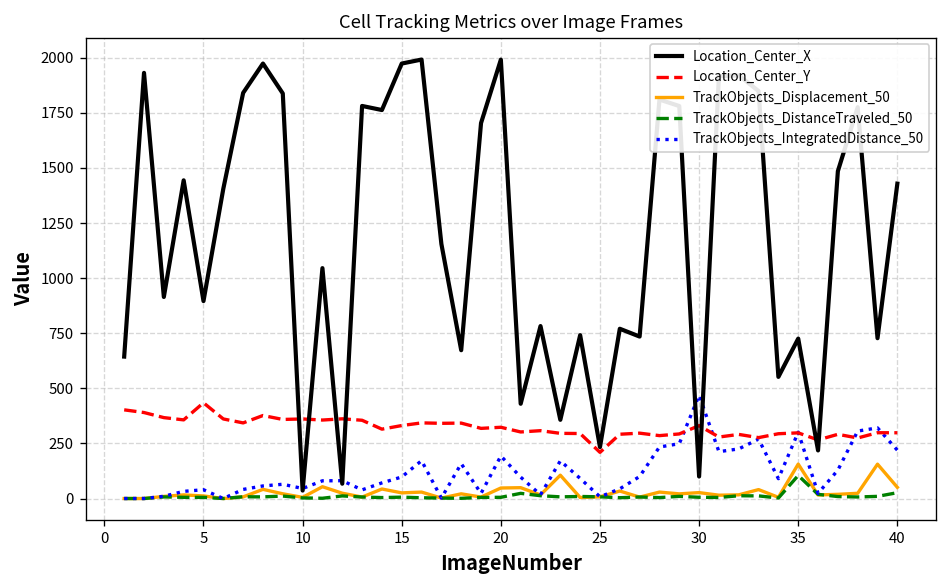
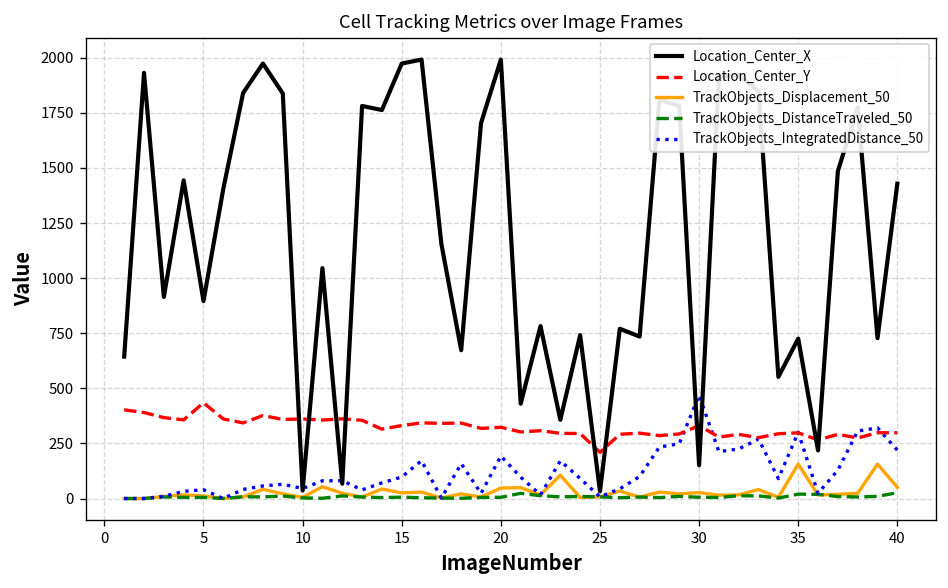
Location_Center_X, 25: 230 -> 30
Location_Center_X, 30: 100 -> 150
TrackObjects_DistanceTraveled_50, 35: 100 -> 20
